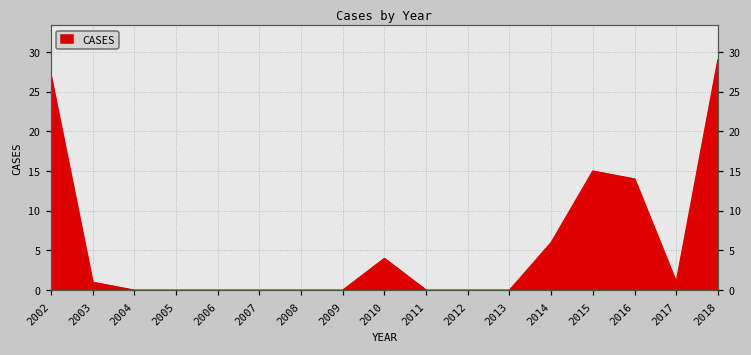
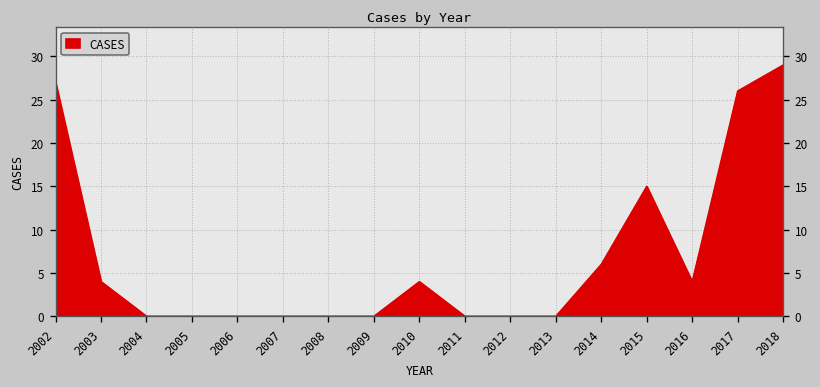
2003: 1 -> 4
2016: 14 -> 4
2017: 1 -> 26
